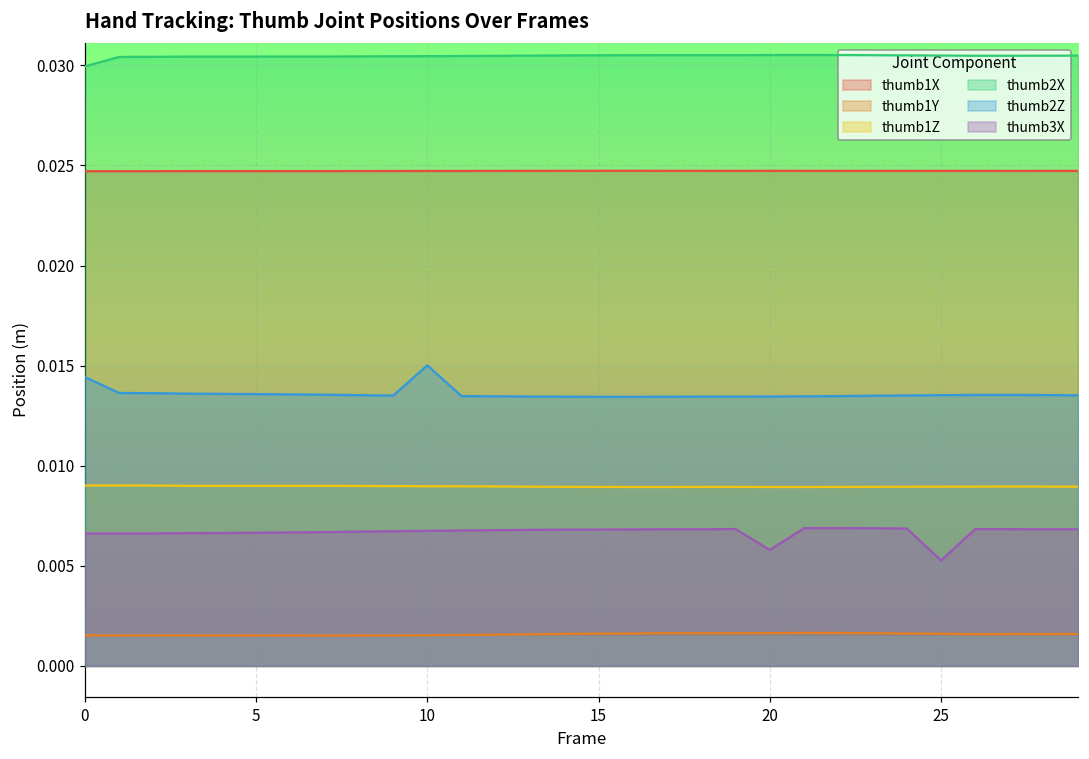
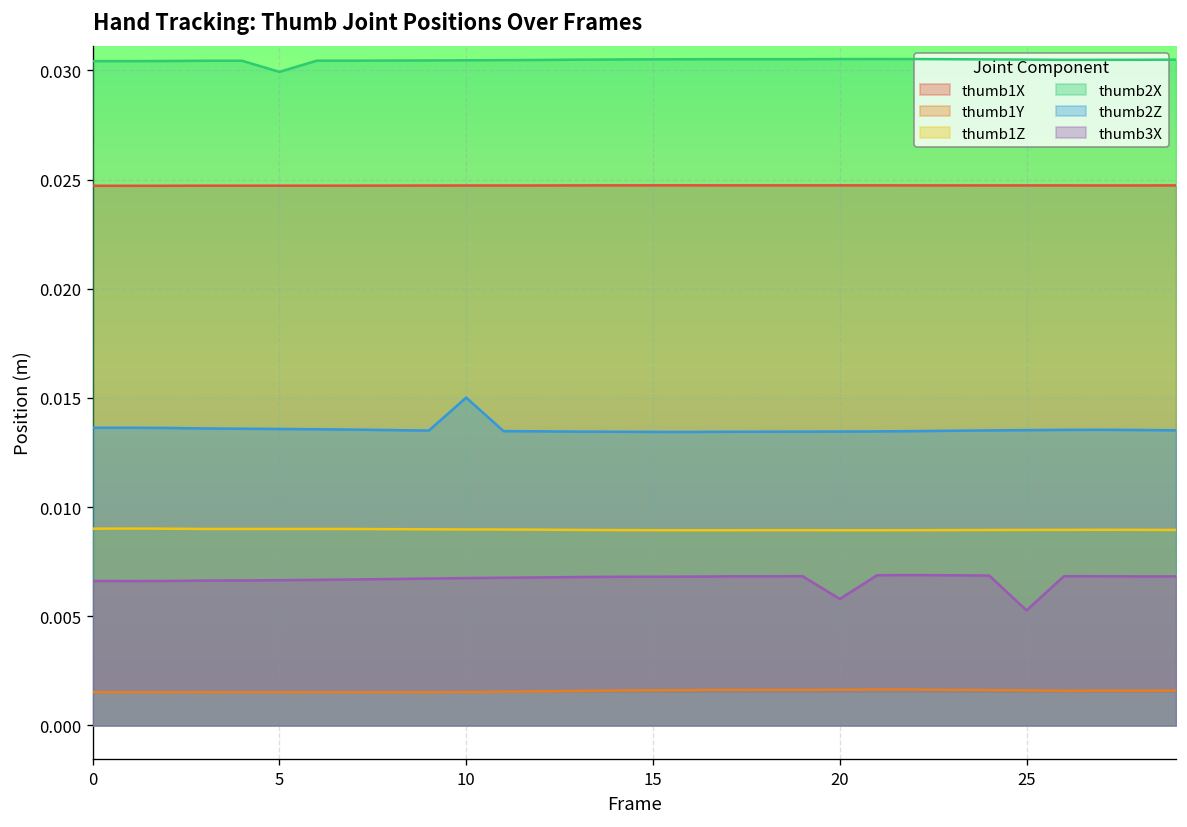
thumb2X, 0: 0.0299 -> 0.0304
thumb2Z, 0: 0.0144 -> 0.0136
thumb2X, 5: 0.0304 -> 0.0299
